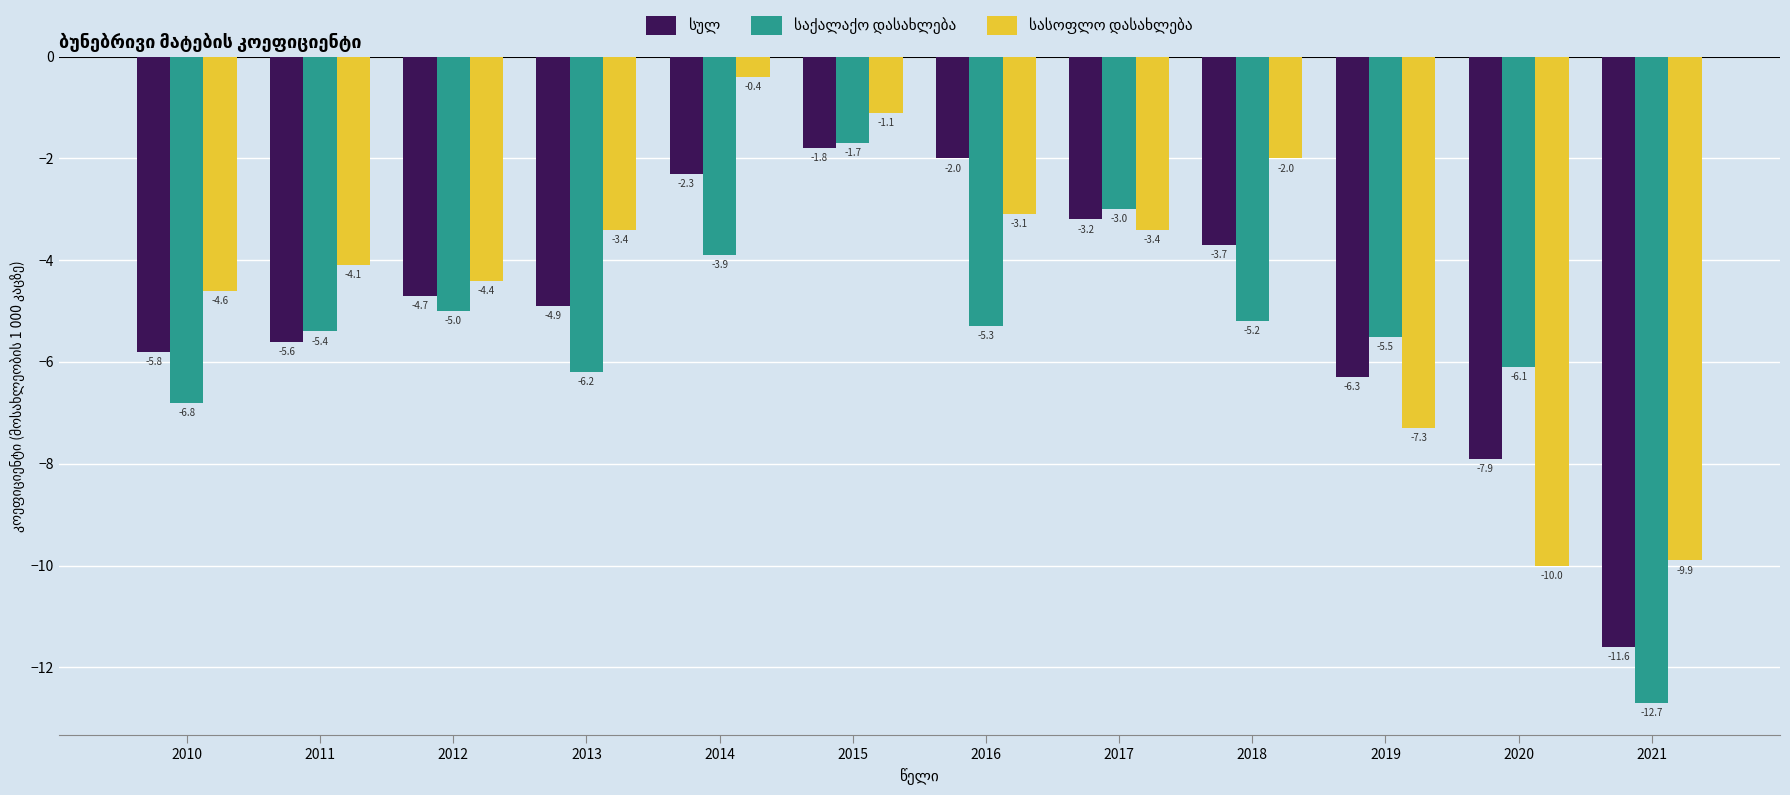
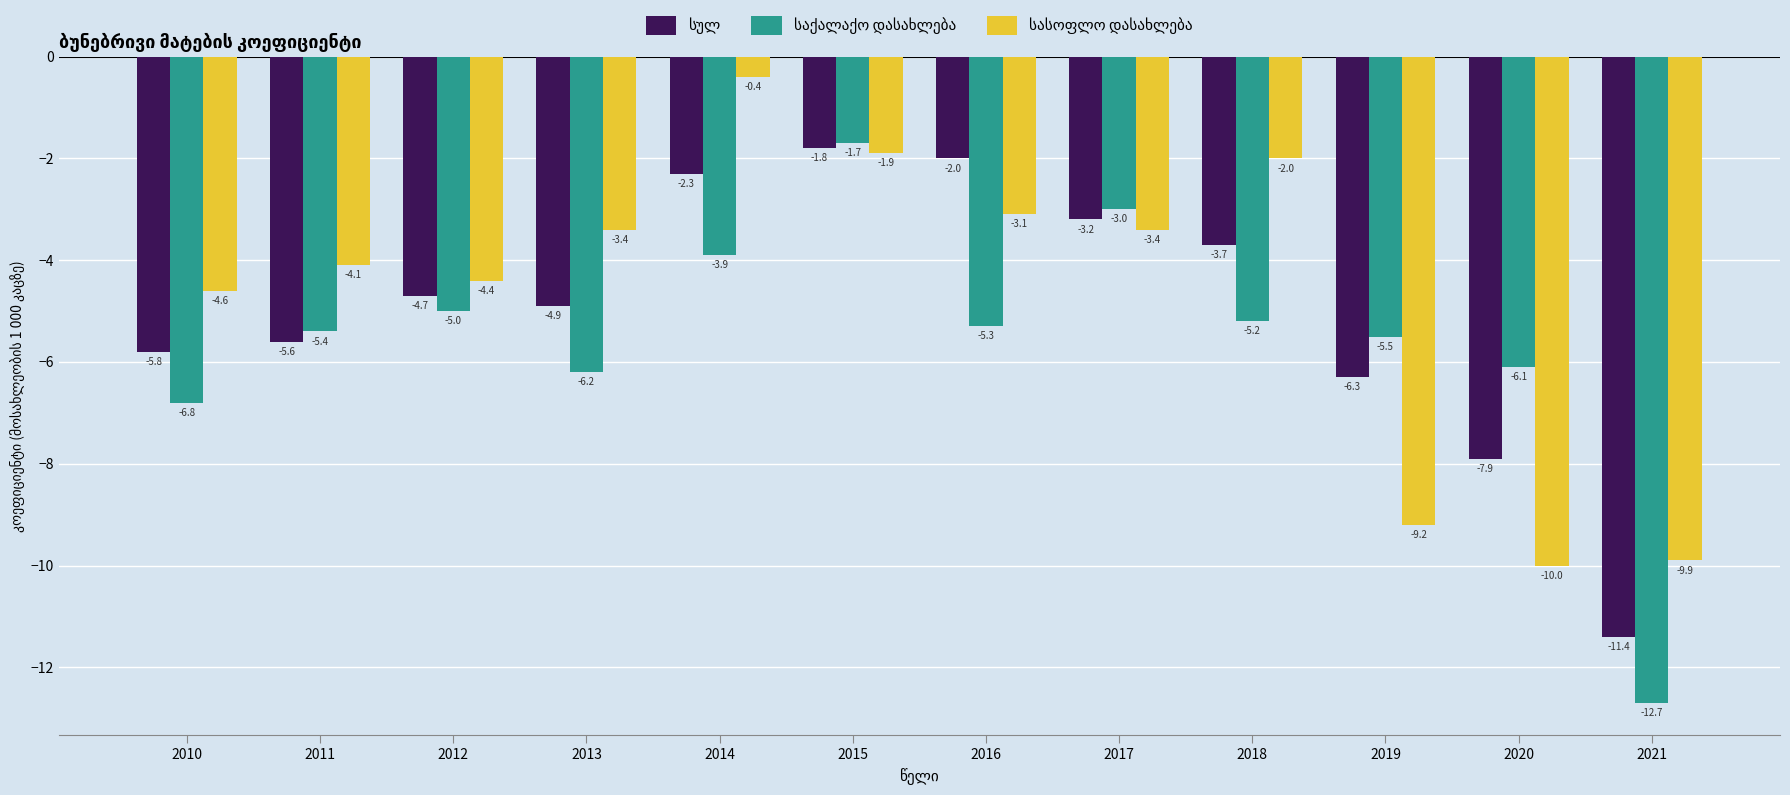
სასოფლო დასახლება, 2015: -1.1 -> -1.9
სასოფლო დასახლება, 2019: -7.3 -> -9.2
სულ, 2021: -11.6 -> -11.4
